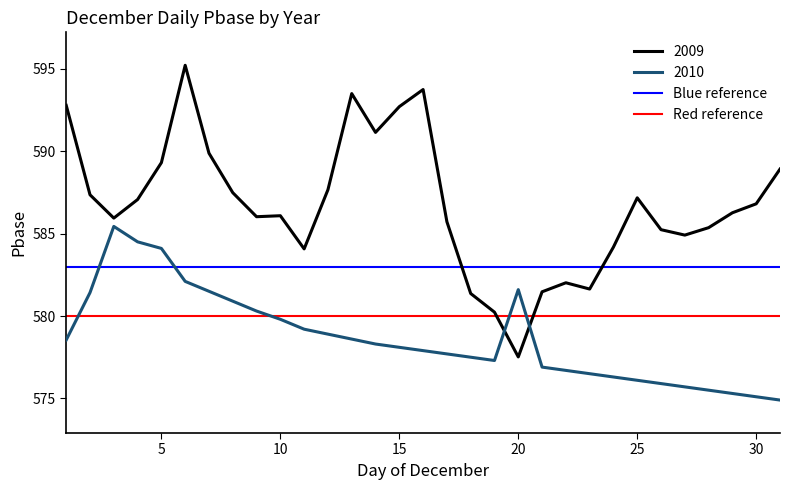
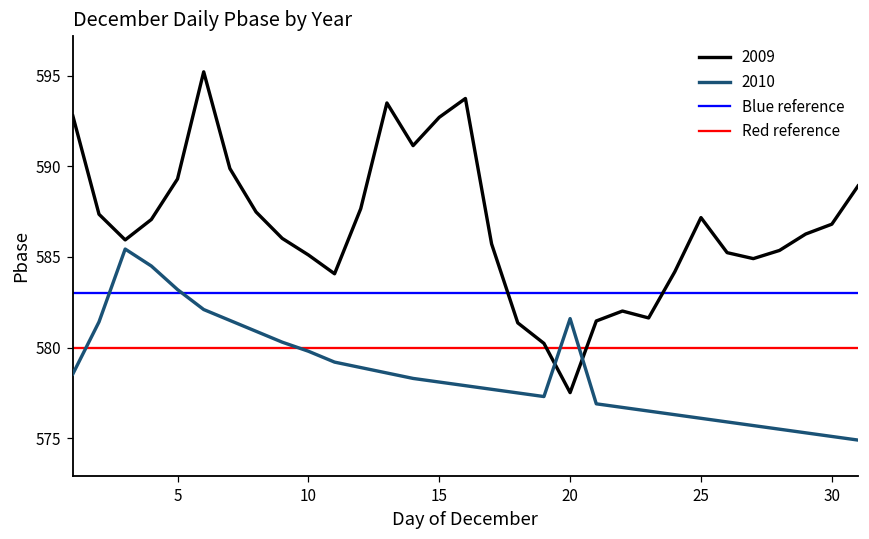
2010, 5: 584.1 -> 583.2
2009, 10: 586.1 -> 585.1
